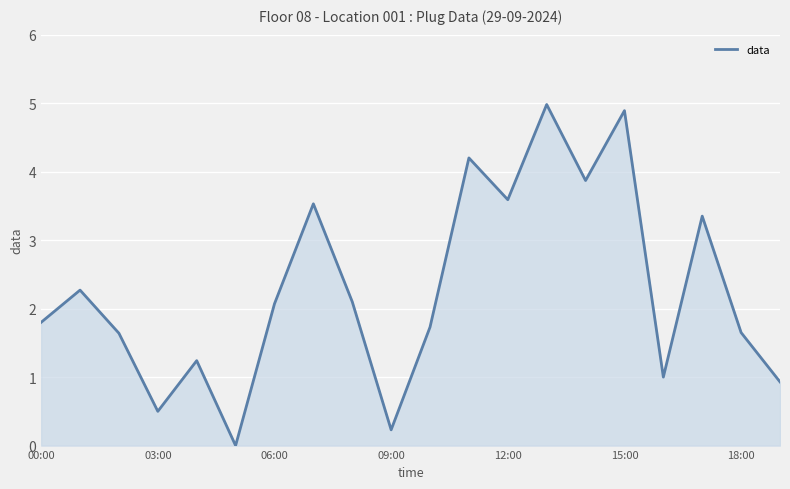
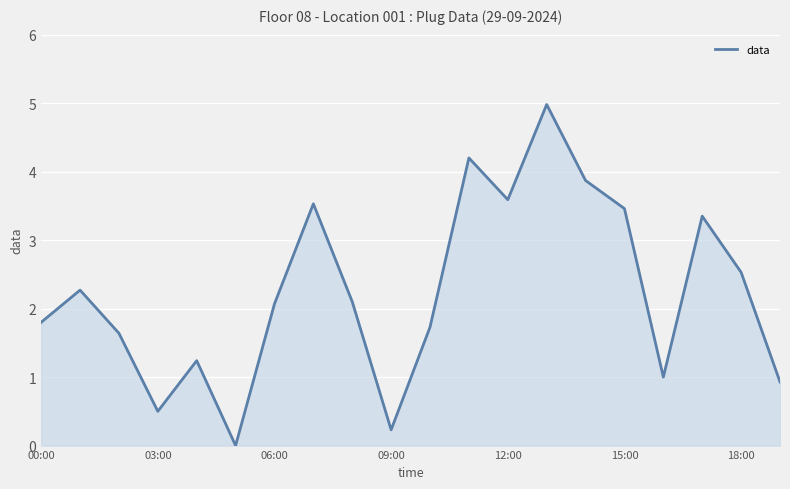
15:00: 4.9 -> 3.5
18:00: 1.7 -> 2.5
